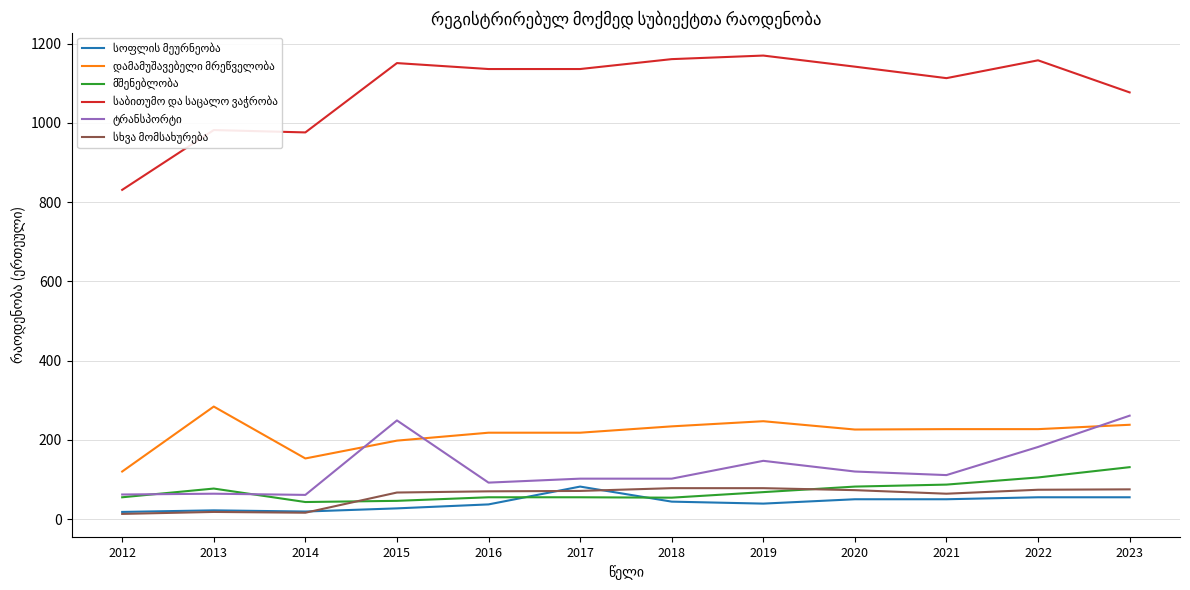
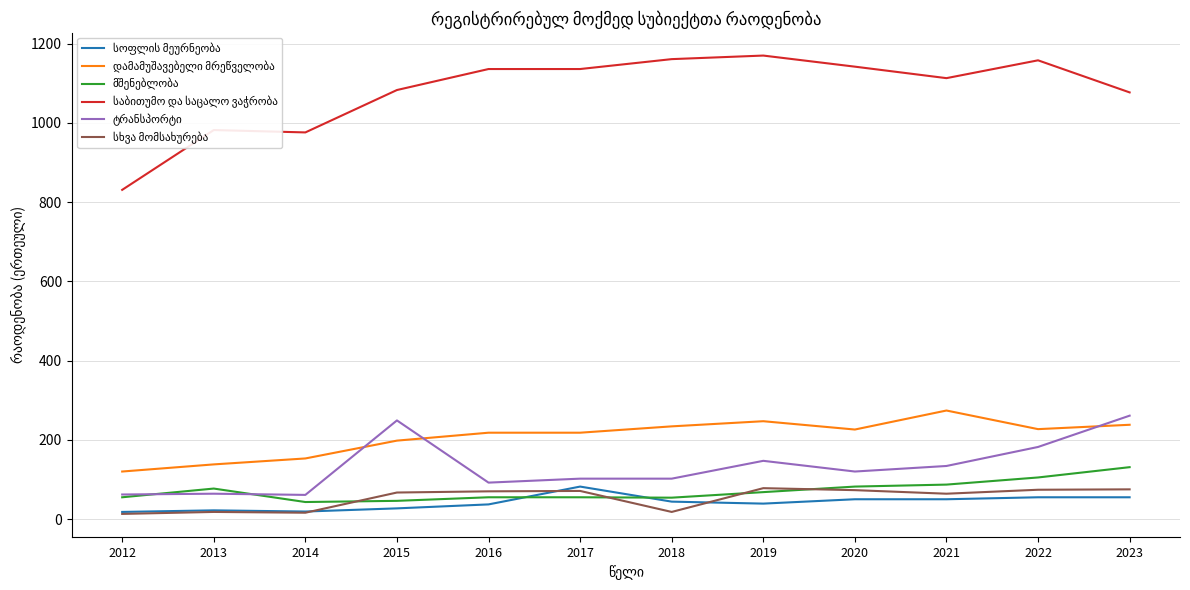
დამამუშავებელი მრეწველობა, 2013: 280 -> 140
საბითუმო და საცალო ვაჭრობა, 2015: 1150 -> 1080
სხვა მომსახურება, 2018: 80 -> 20
დამამუშავებელი მრეწველობა, 2021: 230 -> 270
ტრანსპორტი, 2021: 110 -> 130
